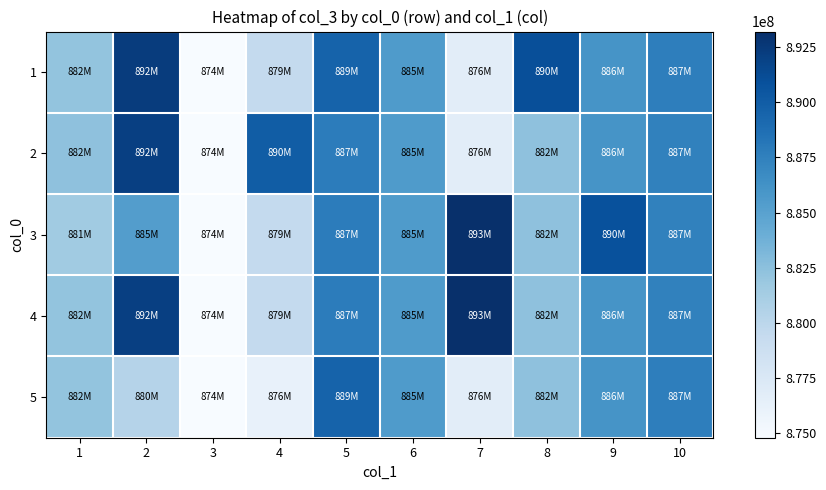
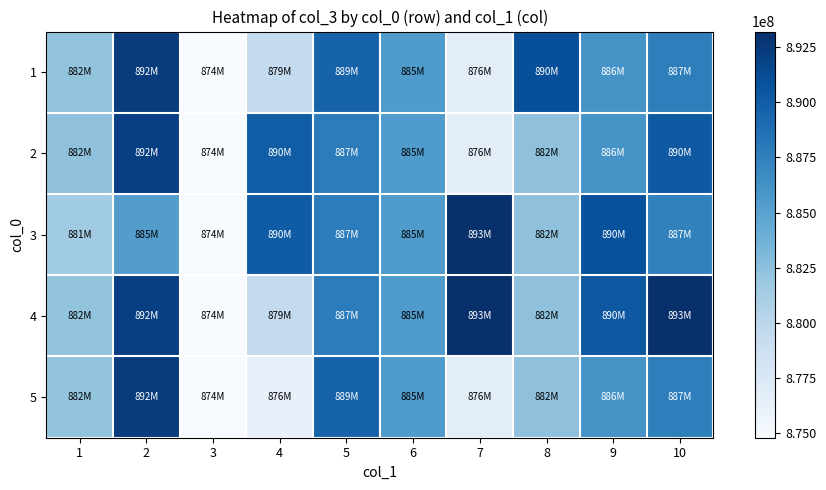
2, 10: 887M -> 890M
3, 4: 879M -> 890M
4, 9: 886M -> 890M
4, 10: 887M -> 893M
5, 2: 880M -> 892M
